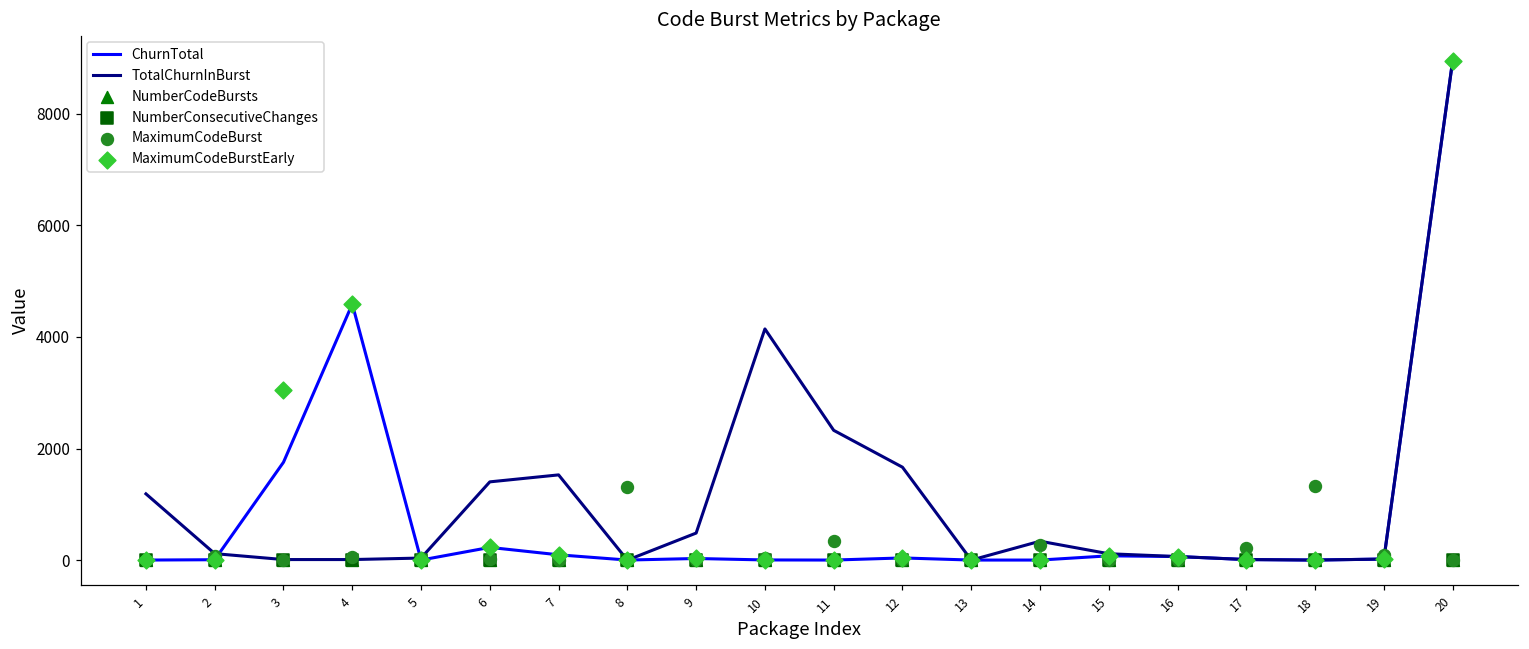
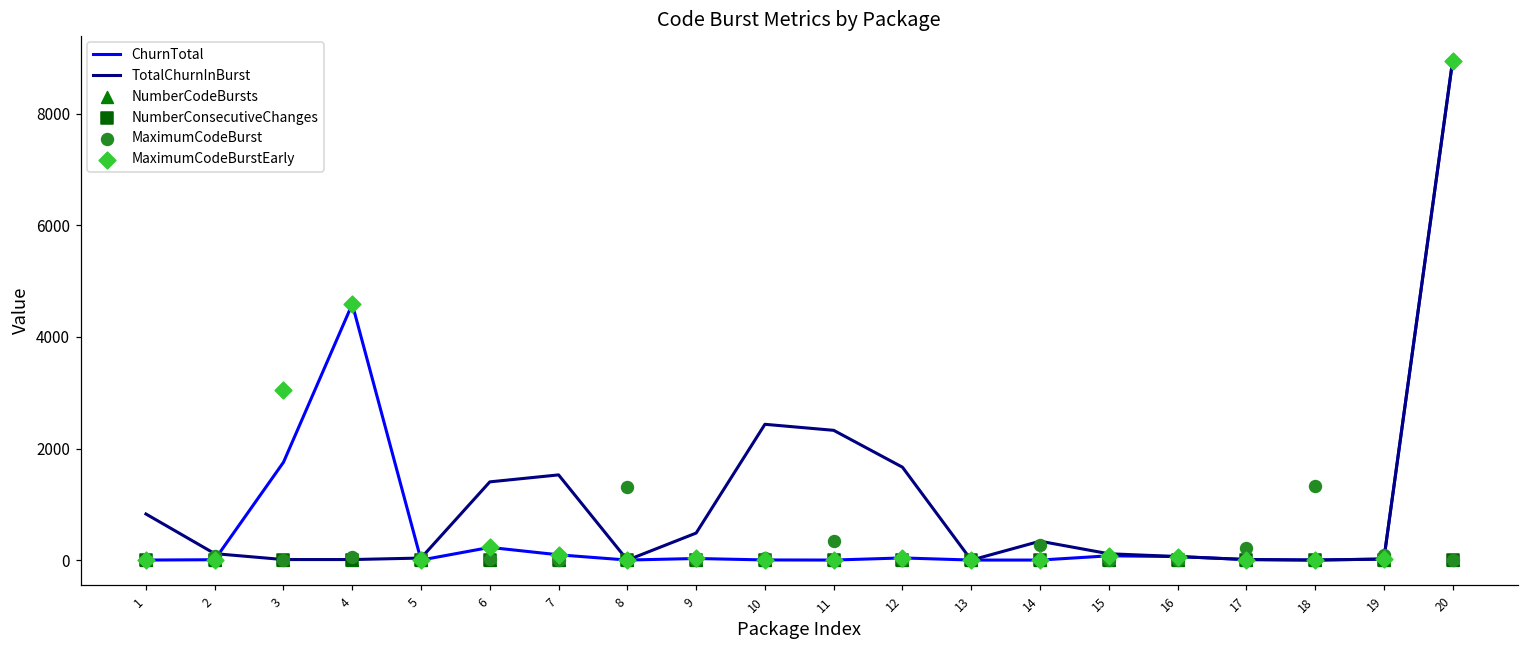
TotalChurnInBurst, 1: 1200 -> 800
TotalChurnInBurst, 10: 4100 -> 2400
